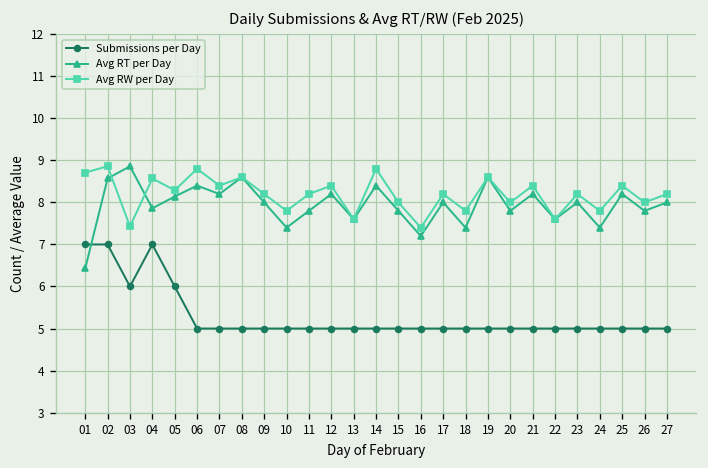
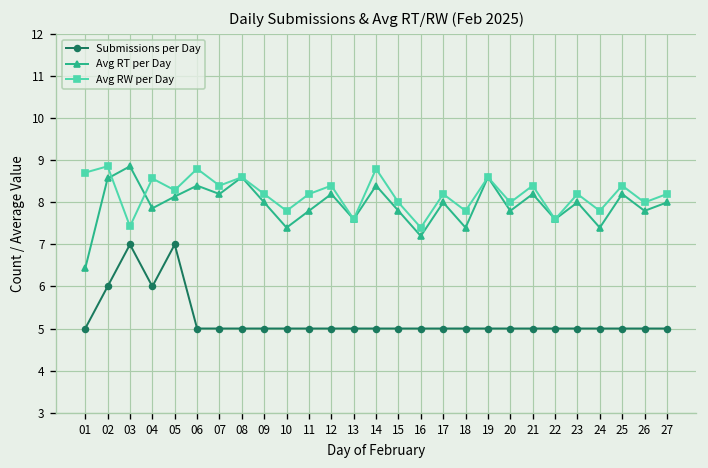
Submissions per Day, 01: 7 -> 5
Submissions per Day, 02: 7 -> 6
Submissions per Day, 03: 6 -> 7
Submissions per Day, 04: 7 -> 6
Submissions per Day, 05: 6 -> 7
